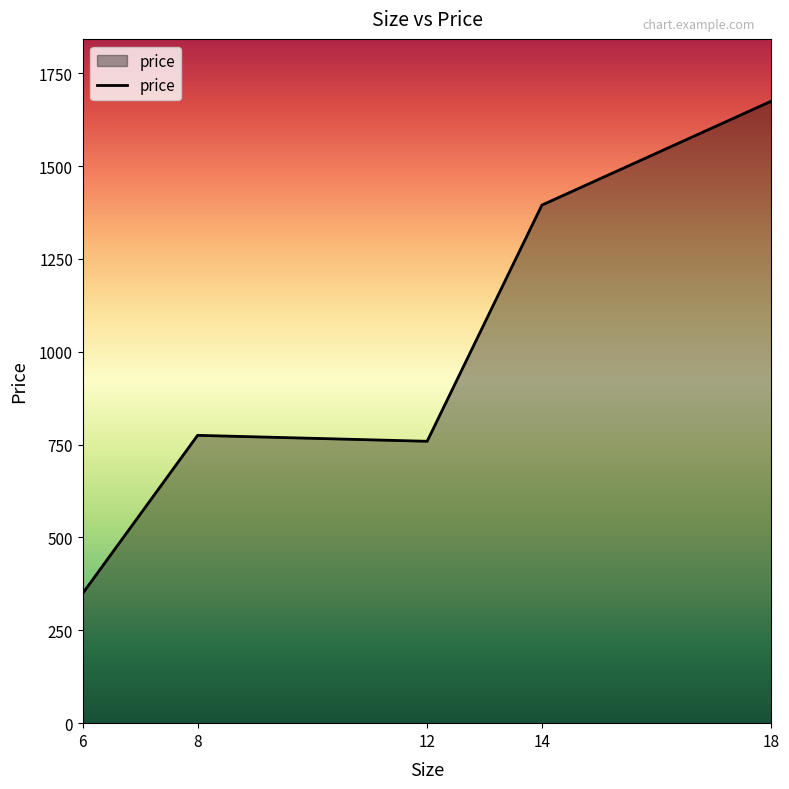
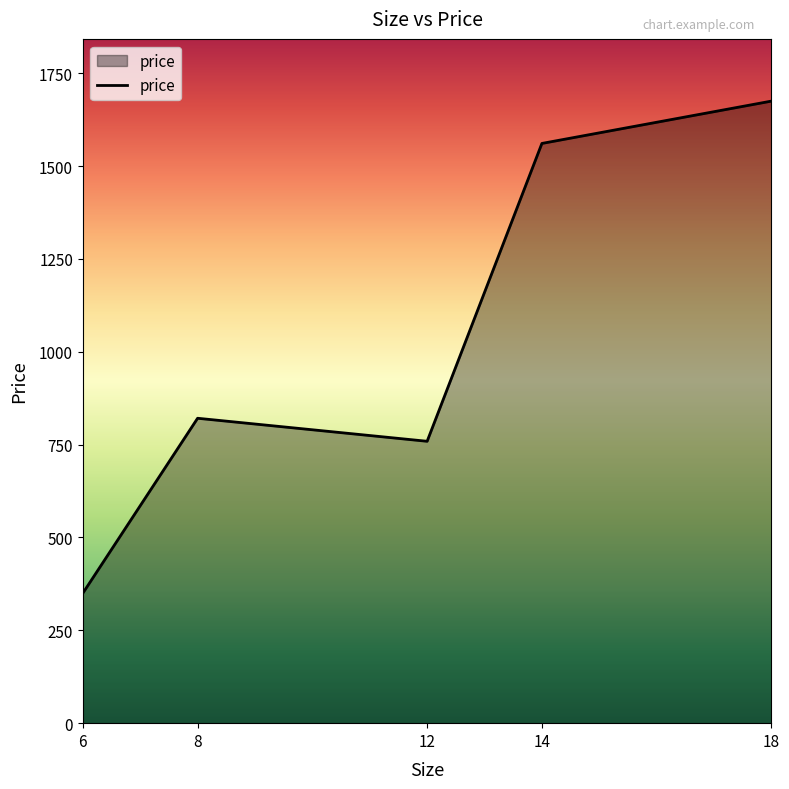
8: 780 -> 820
14: 1400 -> 1560
